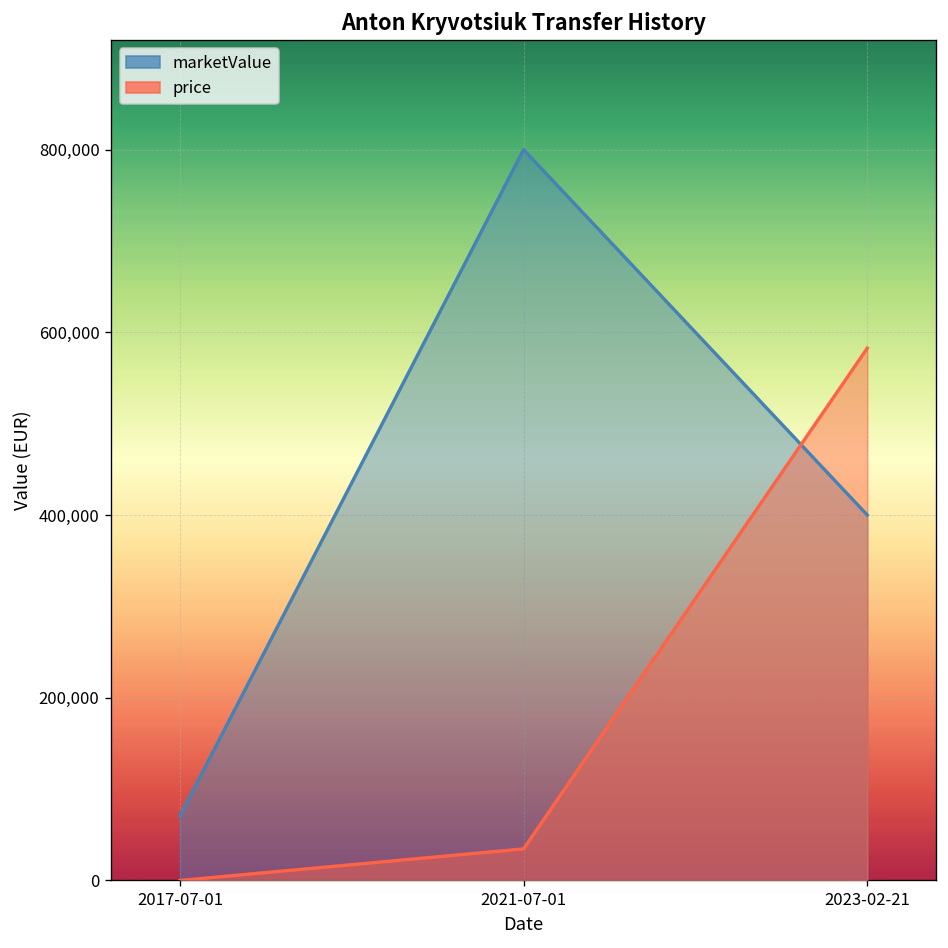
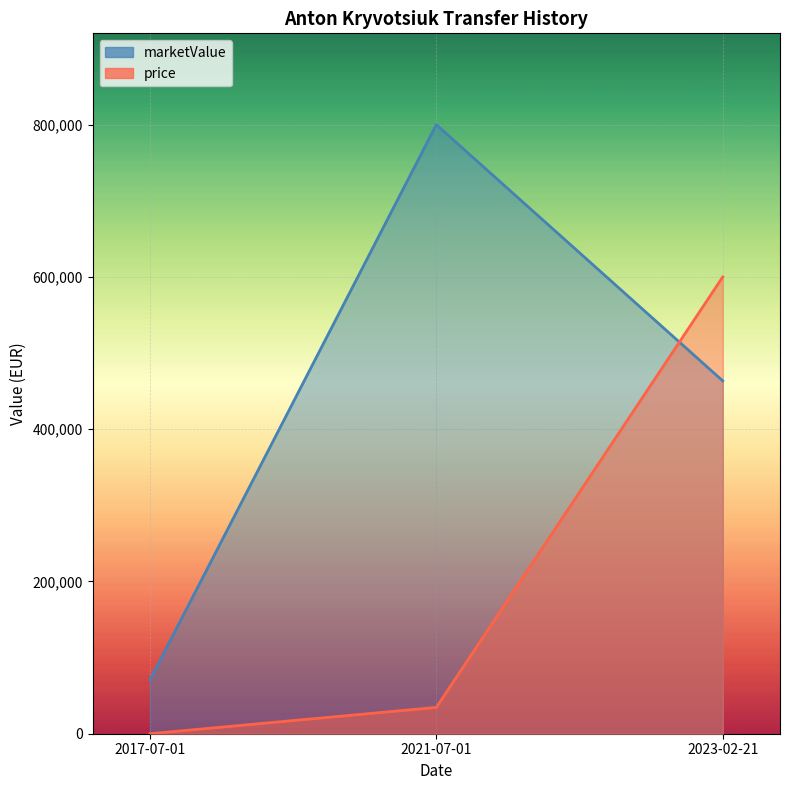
marketValue, 2023-02-21: 400,000 -> 460,000
price, 2023-02-21: 580,000 -> 600,000
